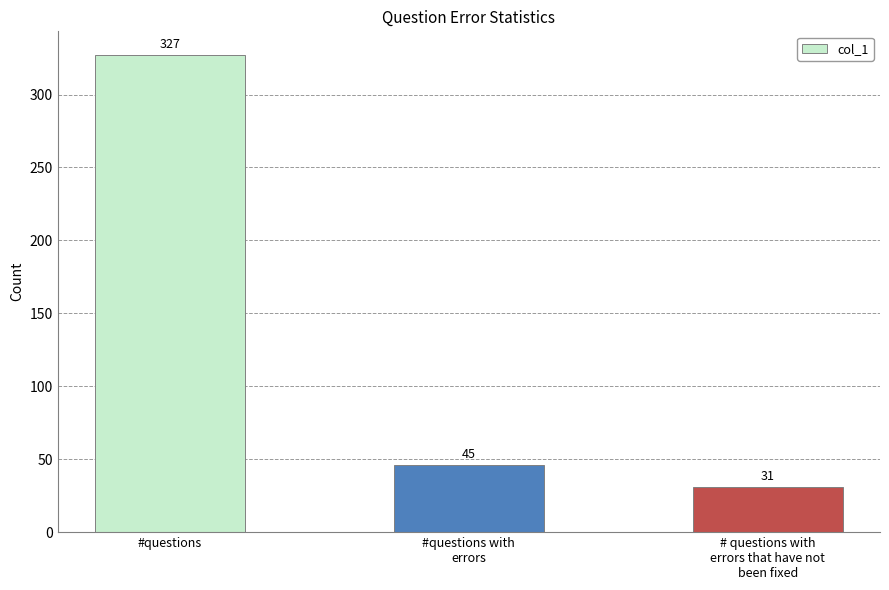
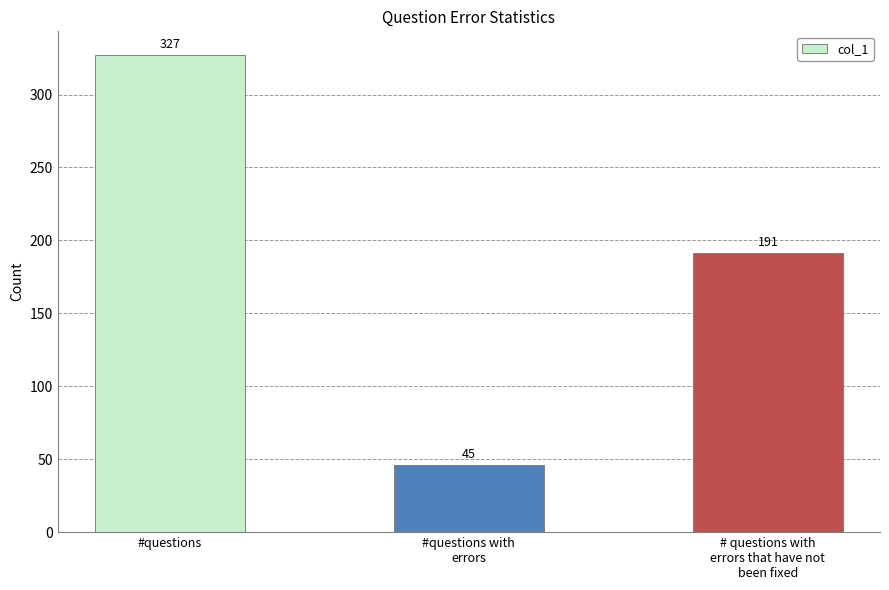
# questions with errors that have not been fixed: 31 -> 191
